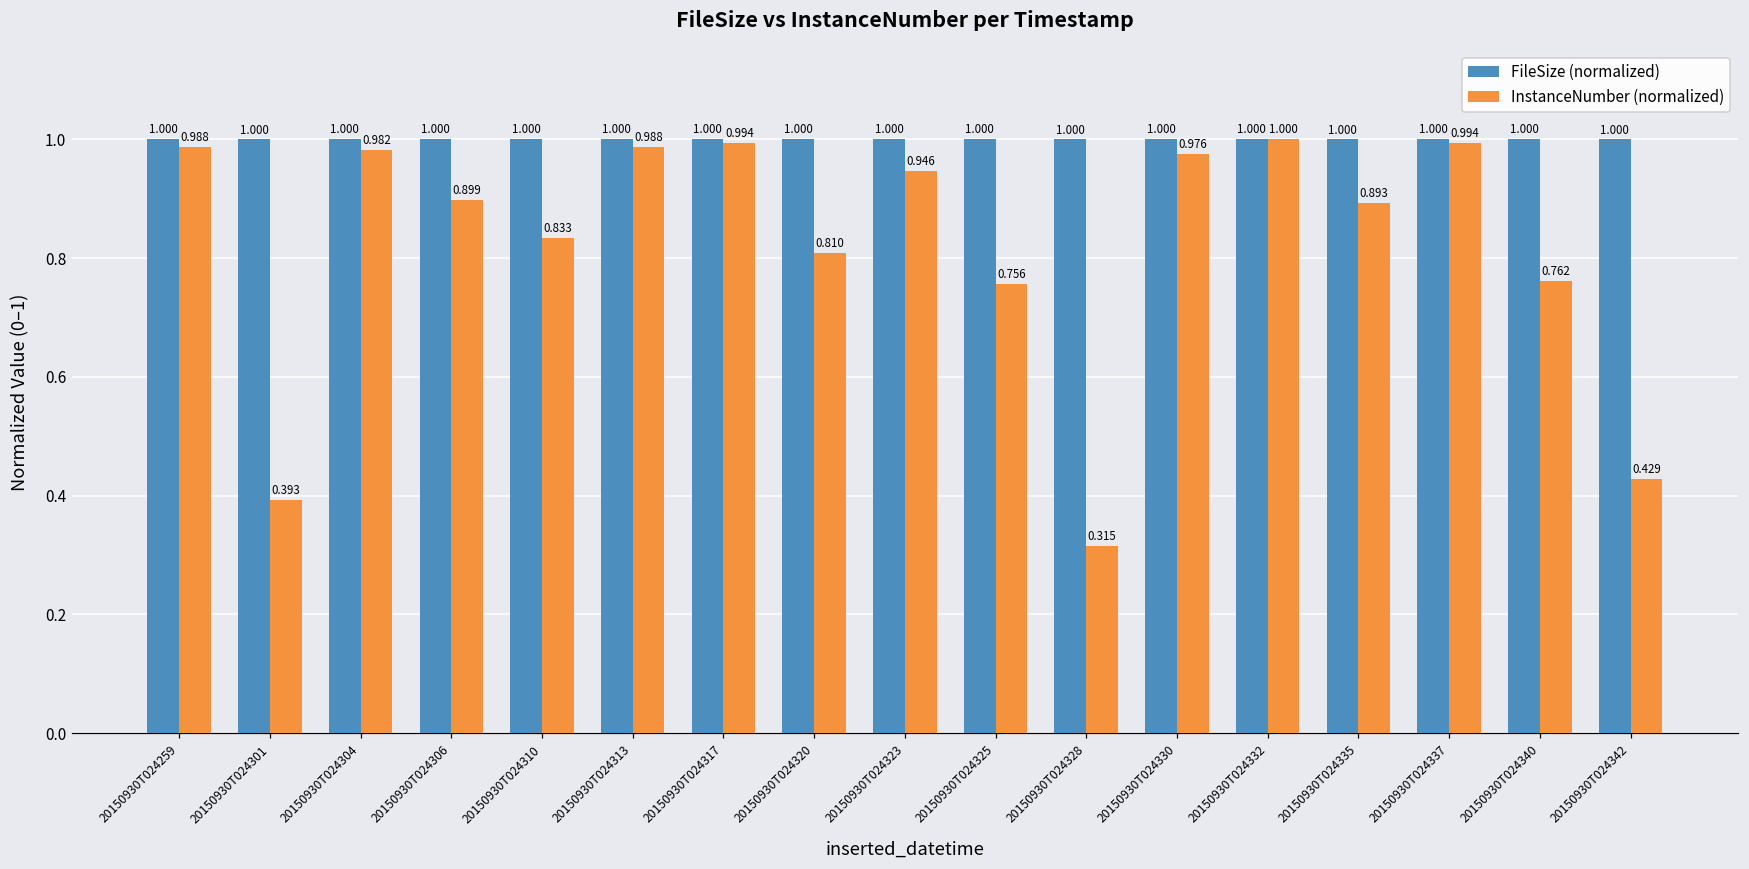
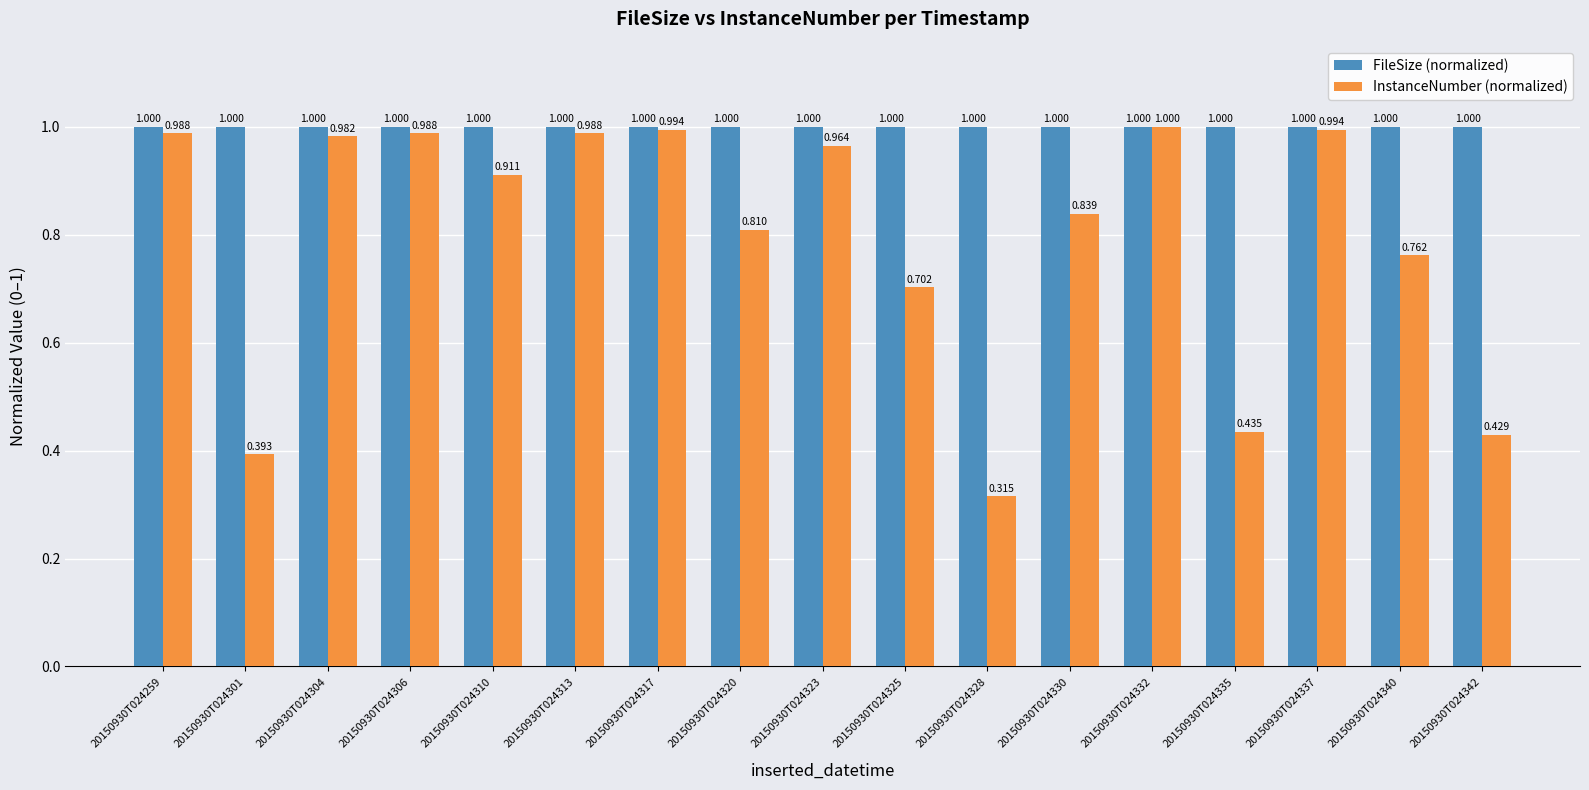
InstanceNumber (normalized), 20150930T024306: 0.899 -> 0.988
InstanceNumber (normalized), 20150930T024310: 0.833 -> 0.911
InstanceNumber (normalized), 20150930T024323: 0.946 -> 0.964
InstanceNumber (normalized), 20150930T024325: 0.756 -> 0.702
InstanceNumber (normalized), 20150930T024330: 0.976 -> 0.839
InstanceNumber (normalized), 20150930T024335: 0.893 -> 0.435
